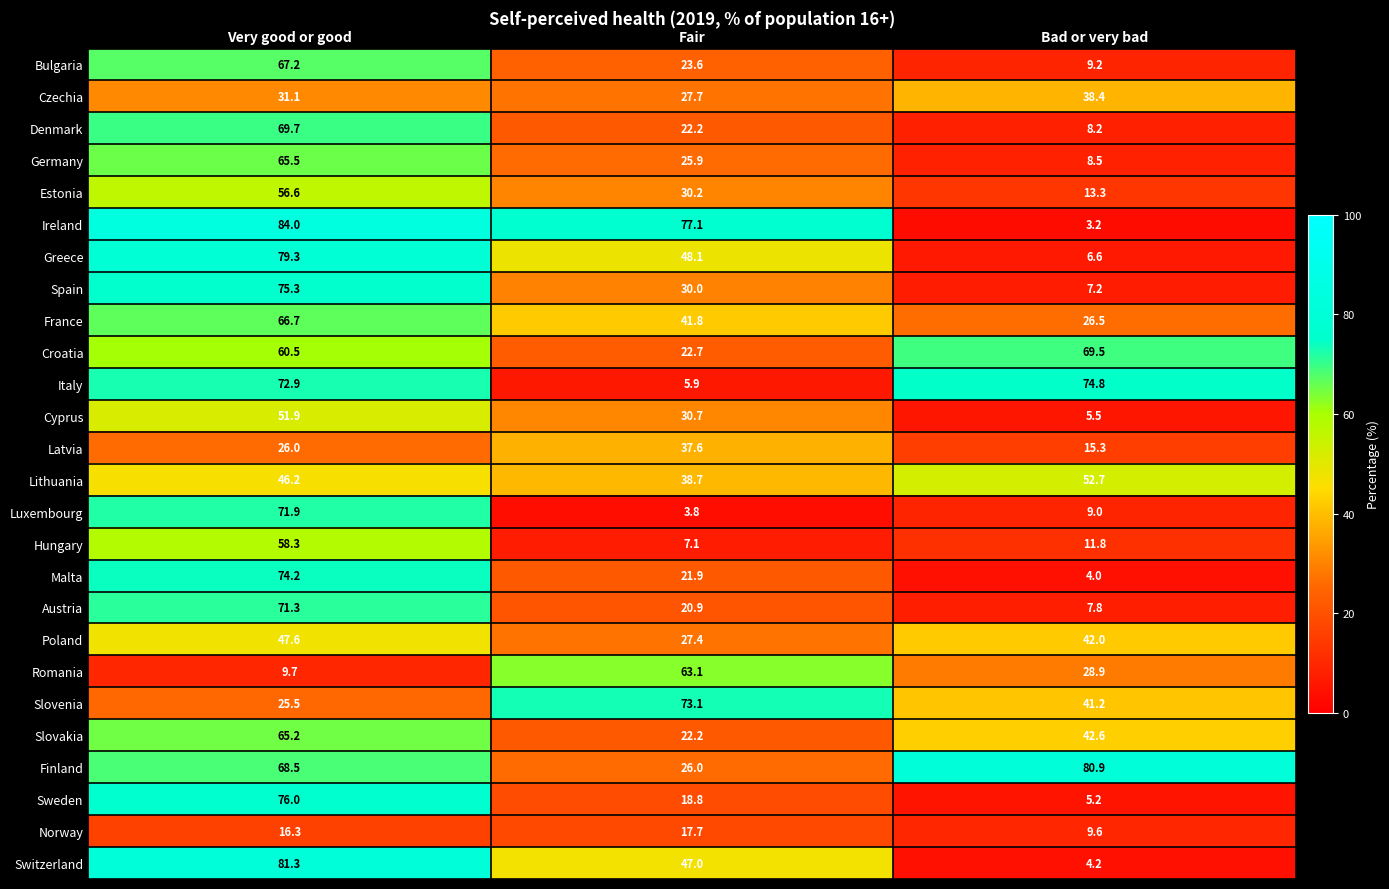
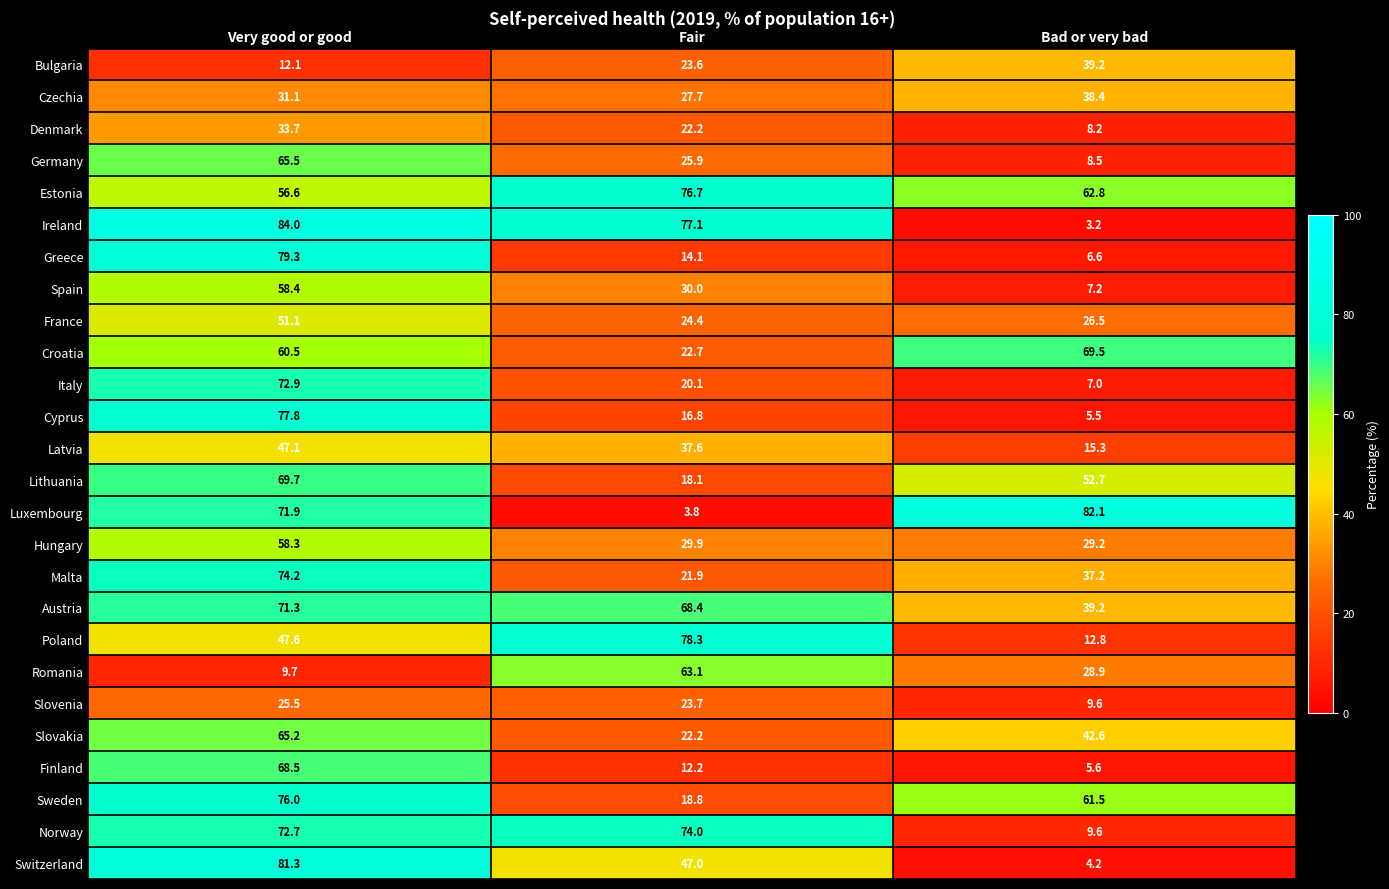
Bulgaria, Very good or good: 67.2 -> 12.1
Bulgaria, Bad or very bad: 9.2 -> 39.2
Denmark, Very good or good: 69.7 -> 33.7
Estonia, Fair: 30.2 -> 76.7
Estonia, Bad or very bad: 13.3 -> 62.8
Greece, Fair: 48.1 -> 14.1
Spain, Very good or good: 75.3 -> 58.4
France, Very good or good: 66.7 -> 51.1
France, Fair: 41.8 -> 24.4
Italy, Fair: 5.9 -> 20.1
Italy, Bad or very bad: 74.8 -> 7.0
Cyprus, Very good or good: 51.9 -> 77.8
Cyprus, Fair: 30.7 -> 16.8
Latvia, Very good or good: 26.0 -> 47.1
Lithuania, Very good or good: 46.2 -> 69.7
Lithuania, Fair: 38.7 -> 18.1
Luxembourg, Bad or very bad: 9.0 -> 82.1
Hungary, Fair: 7.1 -> 29.9
Hungary, Bad or very bad: 11.8 -> 29.2
Malta, Bad or very bad: 4.0 -> 37.2
Austria, Fair: 20.9 -> 68.4
Austria, Bad or very bad: 7.8 -> 39.2
Poland, Fair: 27.4 -> 78.3
Poland, Bad or very bad: 42.0 -> 12.8
Slovenia, Fair: 73.1 -> 23.7
Slovenia, Bad or very bad: 41.2 -> 9.6
Finland, Fair: 26.0 -> 12.2
Finland, Bad or very bad: 80.9 -> 5.6
Sweden, Bad or very bad: 5.2 -> 61.5
Norway, Very good or good: 16.3 -> 72.7
Norway, Fair: 17.7 -> 74.0
